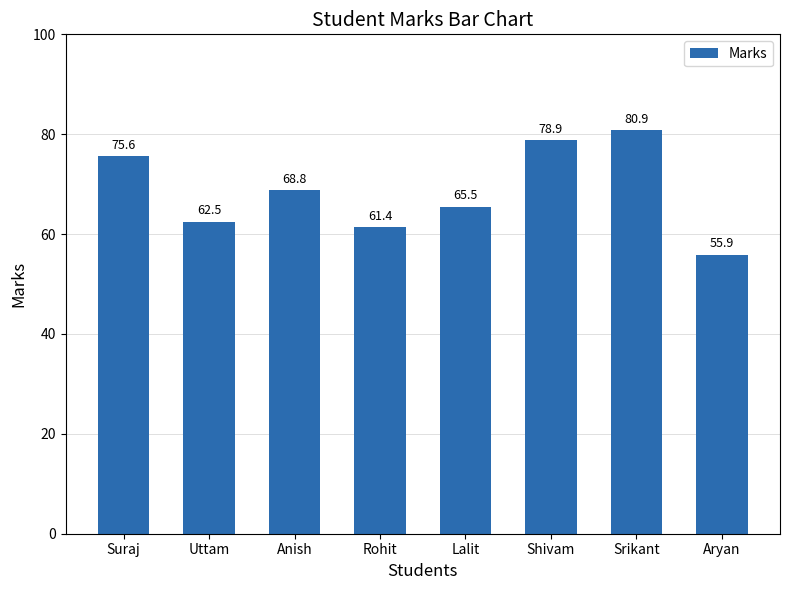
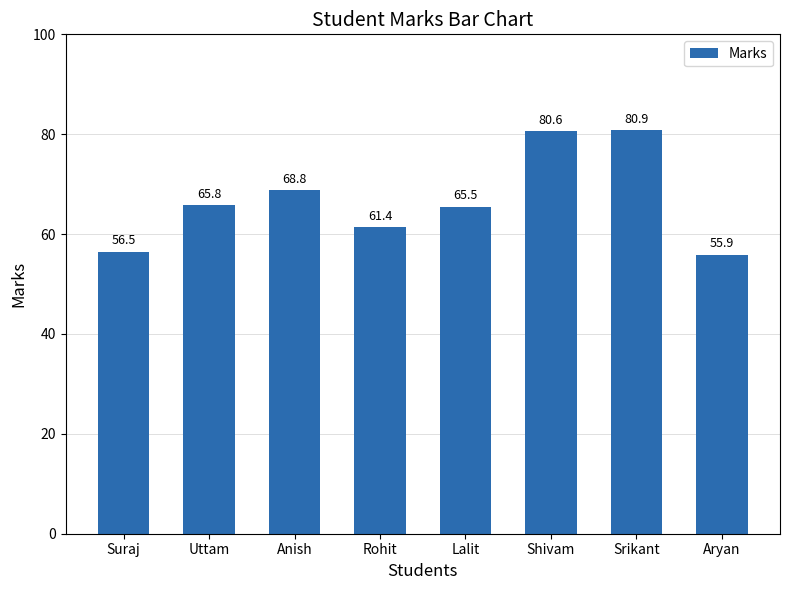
Suraj: 75.6 -> 56.5
Uttam: 62.5 -> 65.8
Shivam: 78.9 -> 80.6
